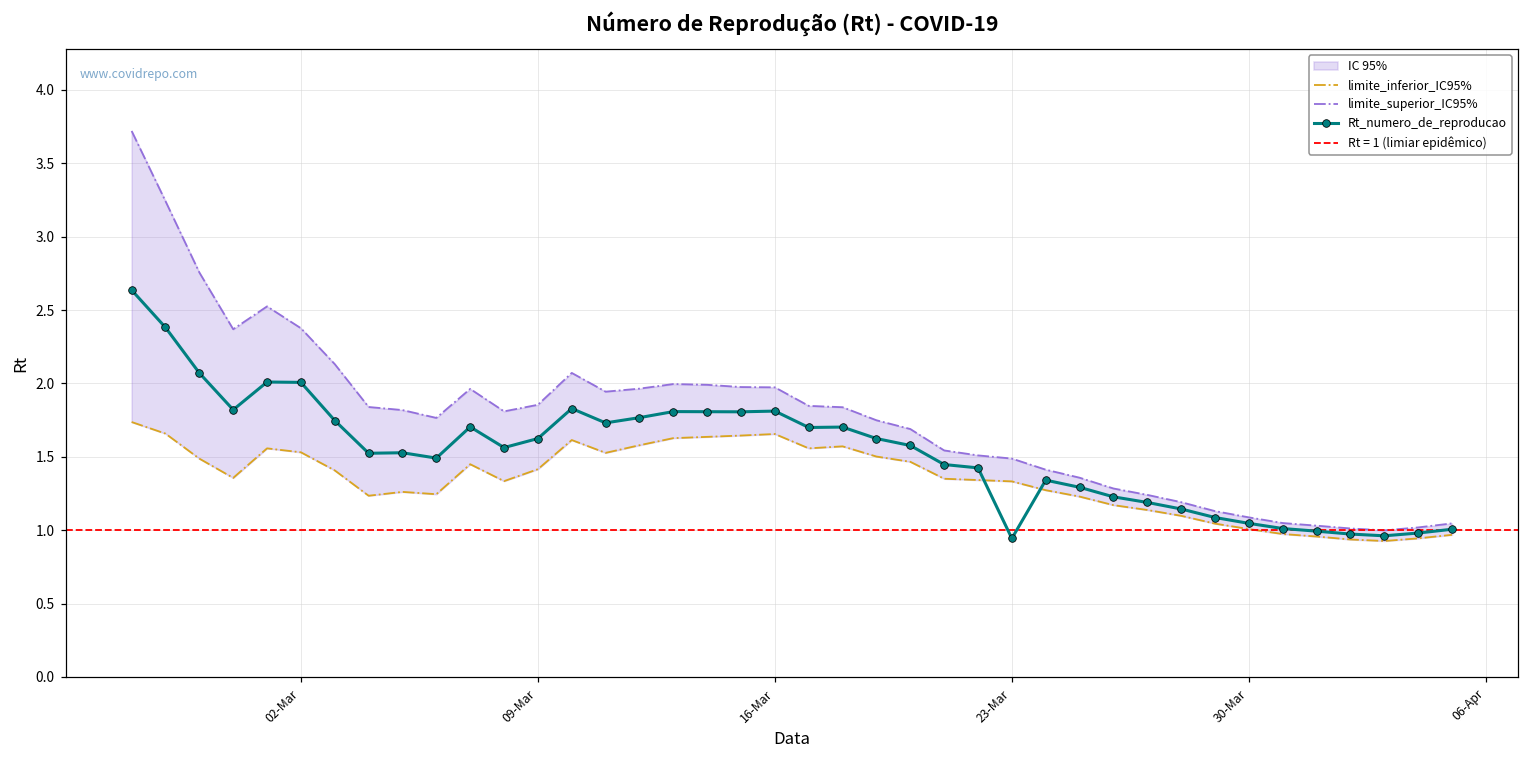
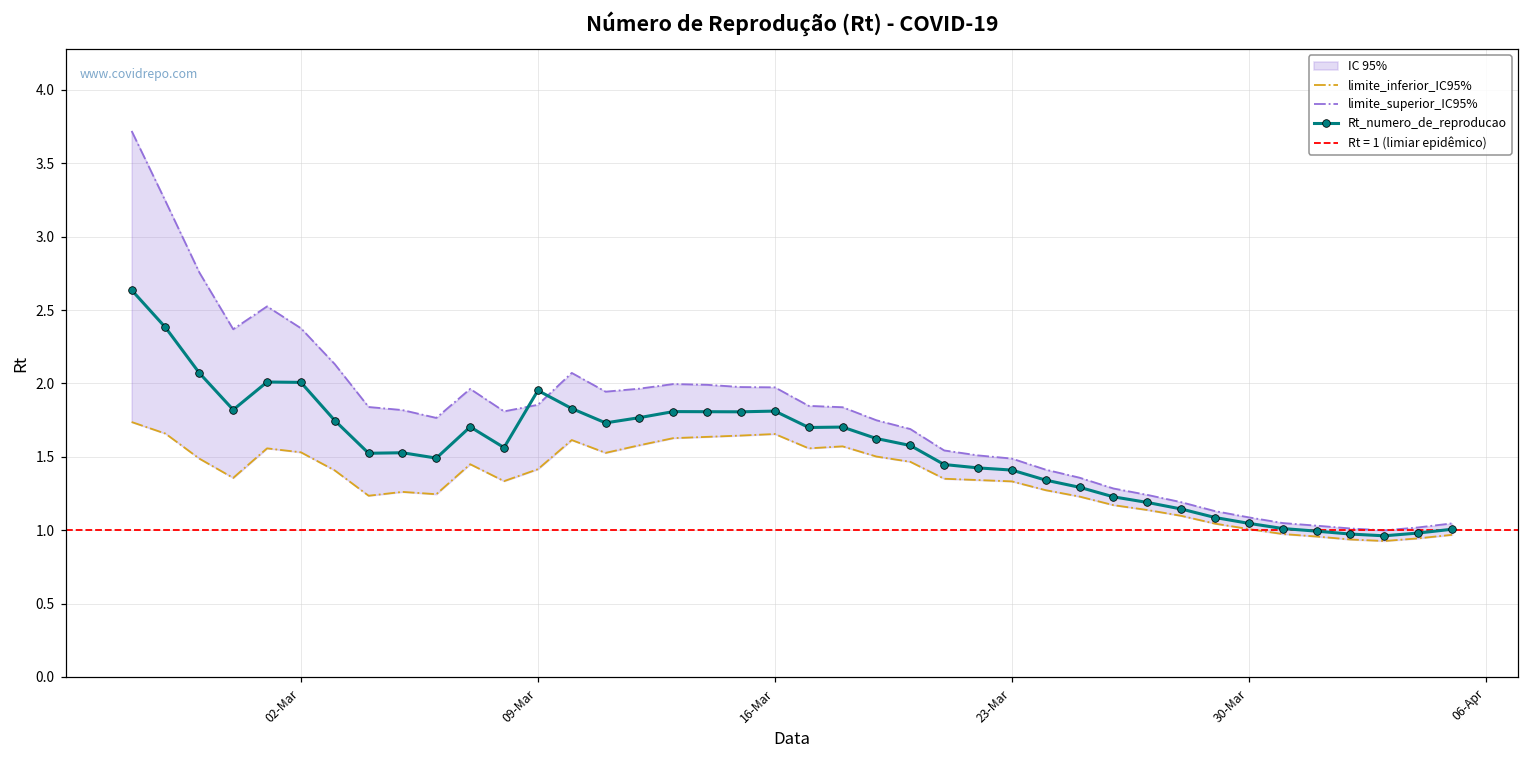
Rt_numero_de_reproducao, 09-Mar: 1.62 -> 1.95
Rt_numero_de_reproducao, 23-Mar: 0.94 -> 1.41
